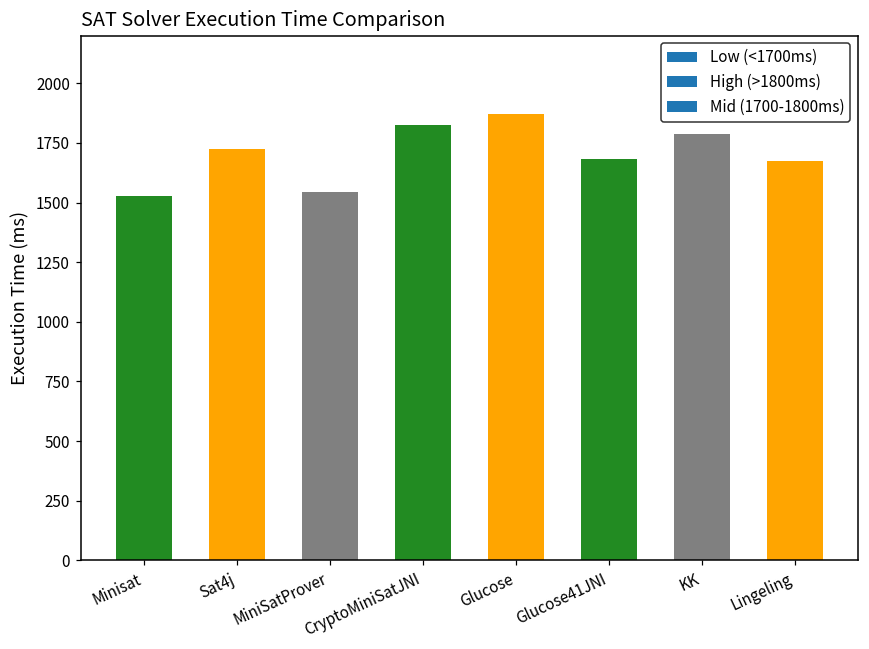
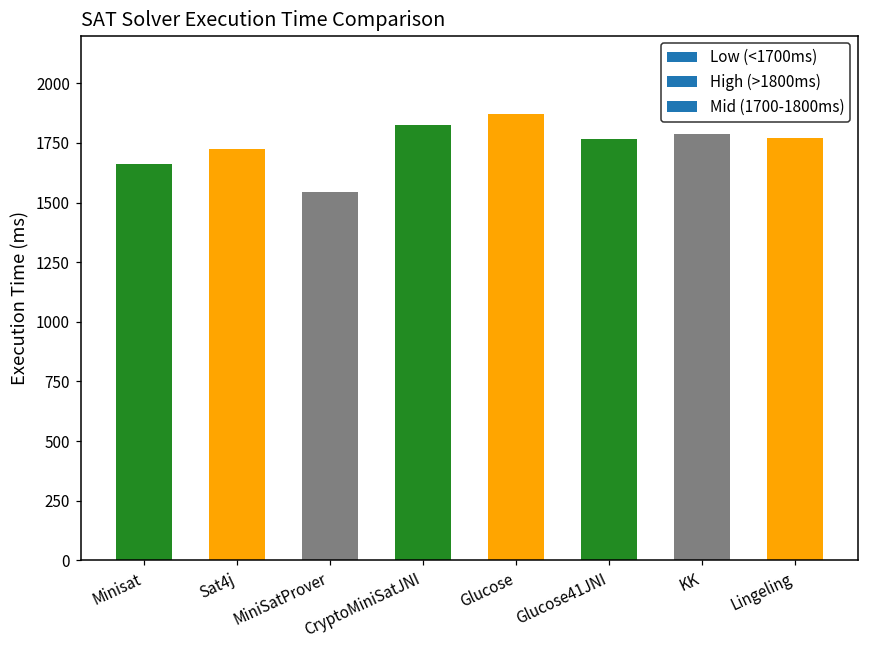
Minisat: 1530 -> 1660
Glucose41JNI: 1680 -> 1770
Lingeling: 1680 -> 1770
